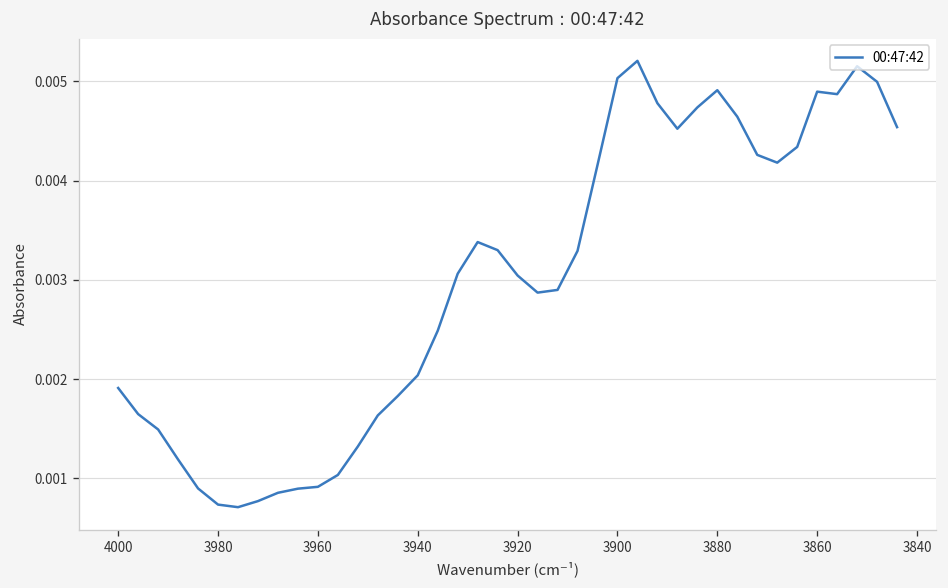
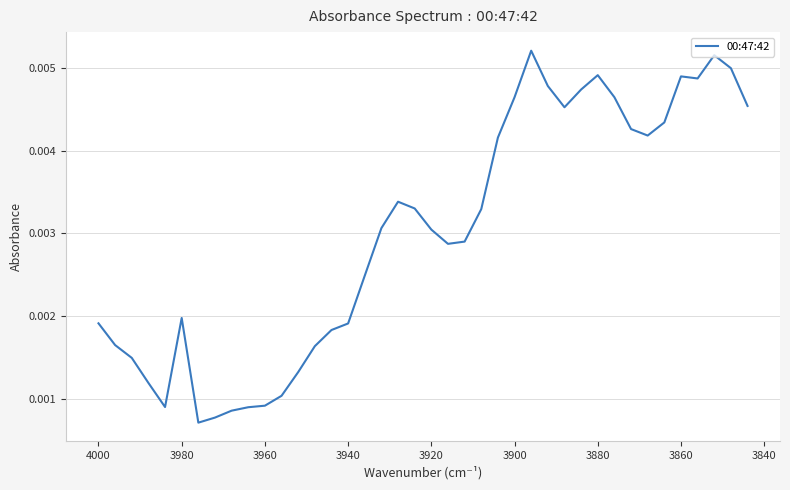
3980: 0.0007 -> 0.0020
3940: 0.0020 -> 0.0019
3900: 0.0050 -> 0.0046
